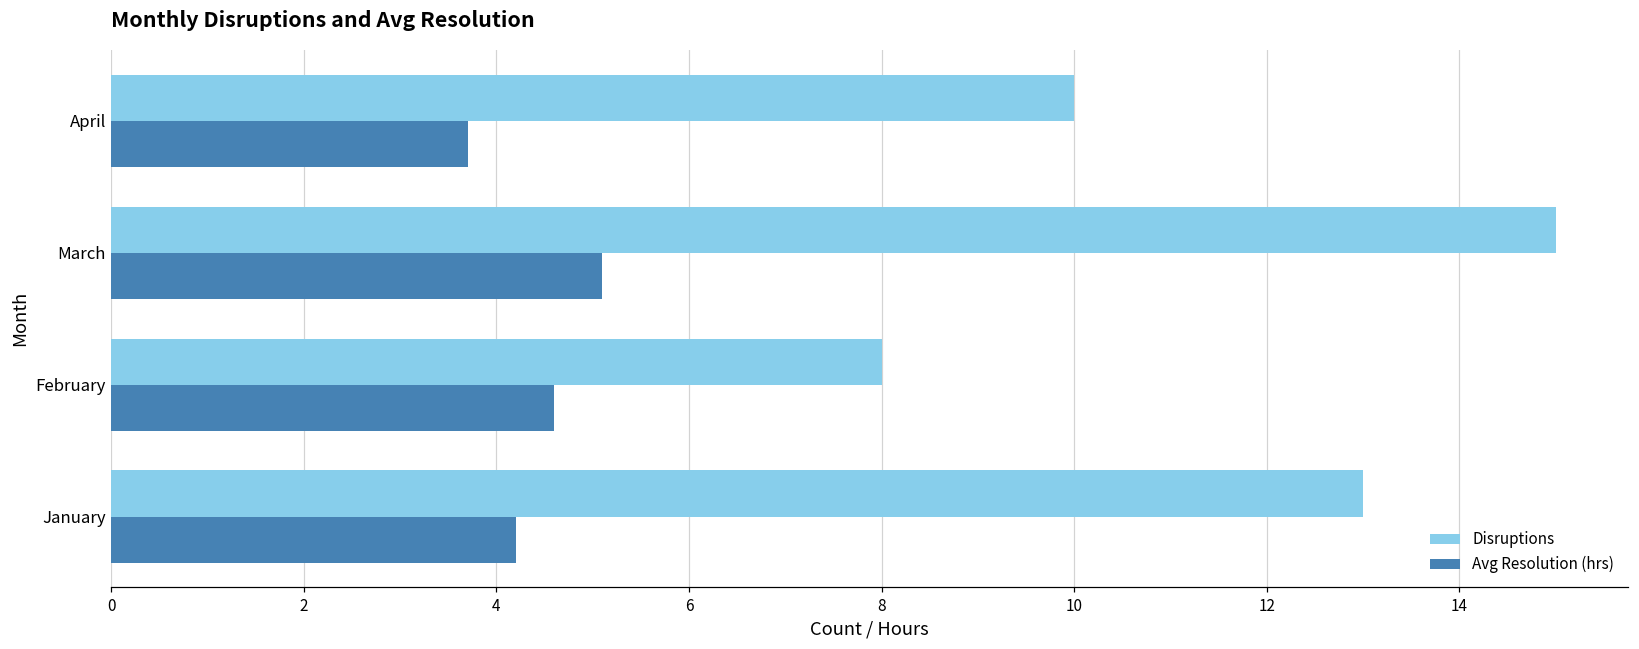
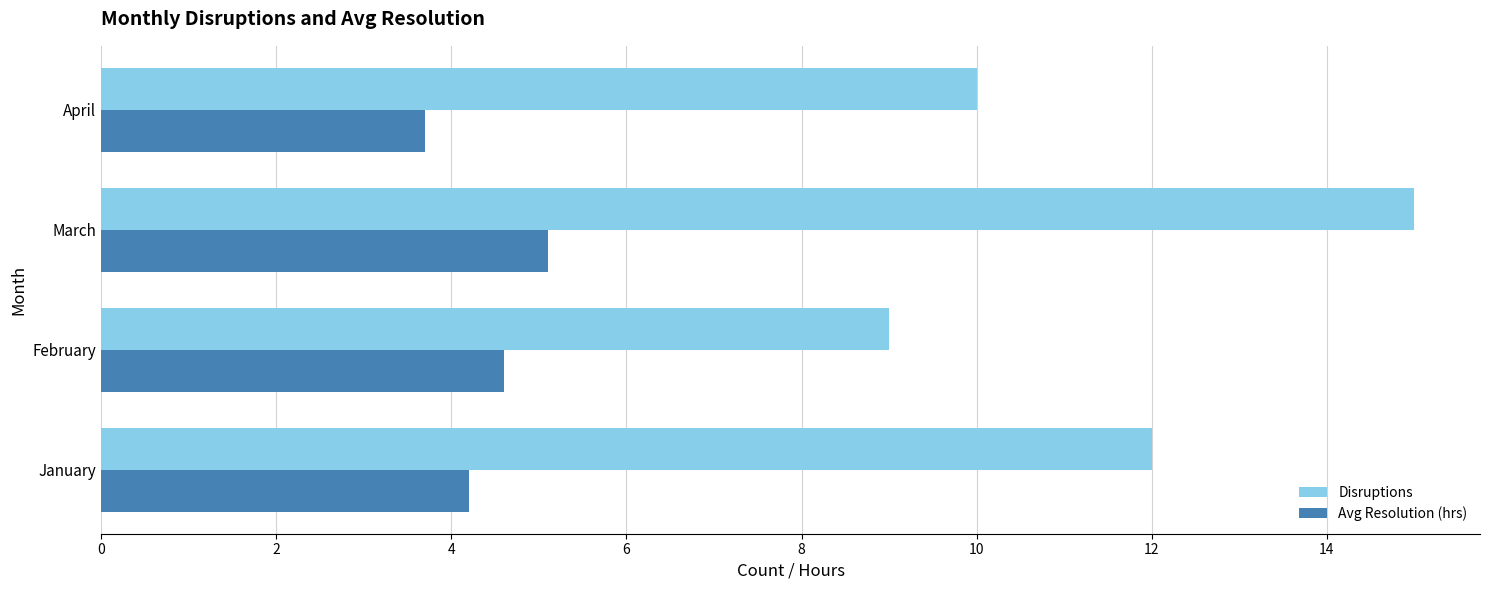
Disruptions, February: 8 -> 9
Disruptions, January: 13 -> 12
